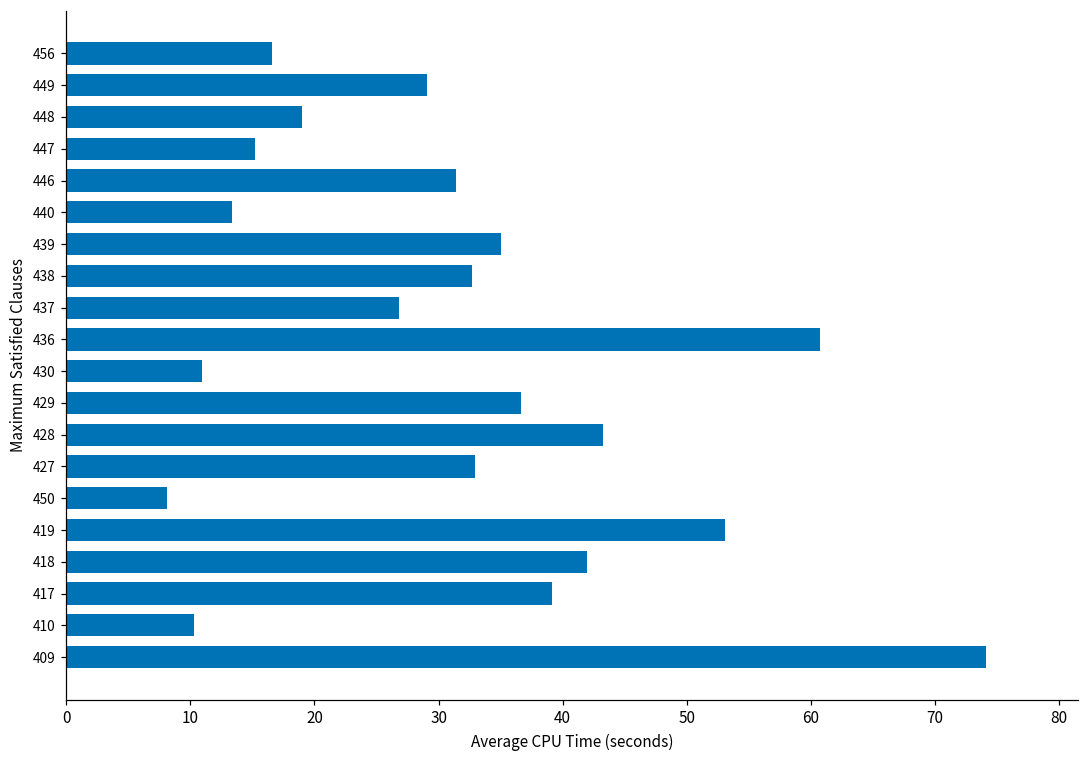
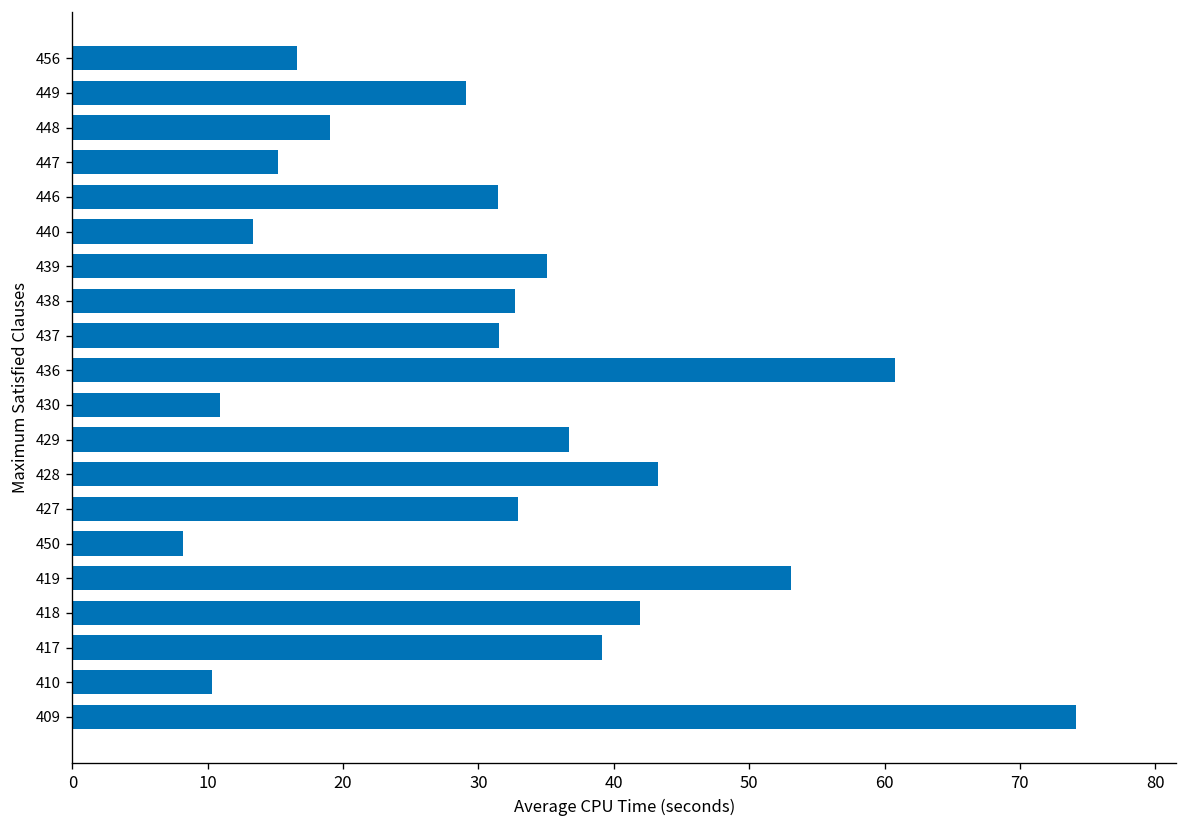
437: 26.8 -> 31.5
